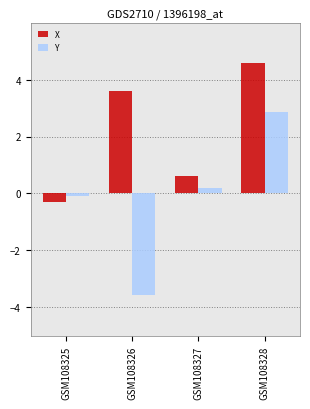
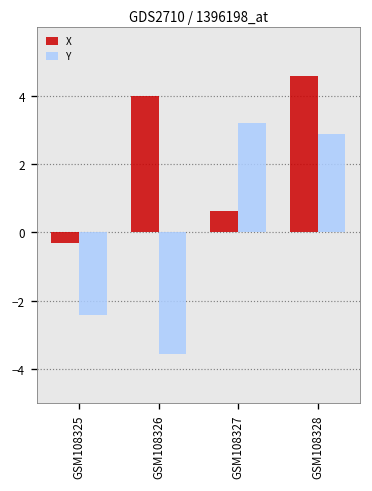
Y, GSM108325: -0.1 -> -2.4
X, GSM108326: 3.6 -> 4.0
Y, GSM108327: 0.2 -> 3.2
